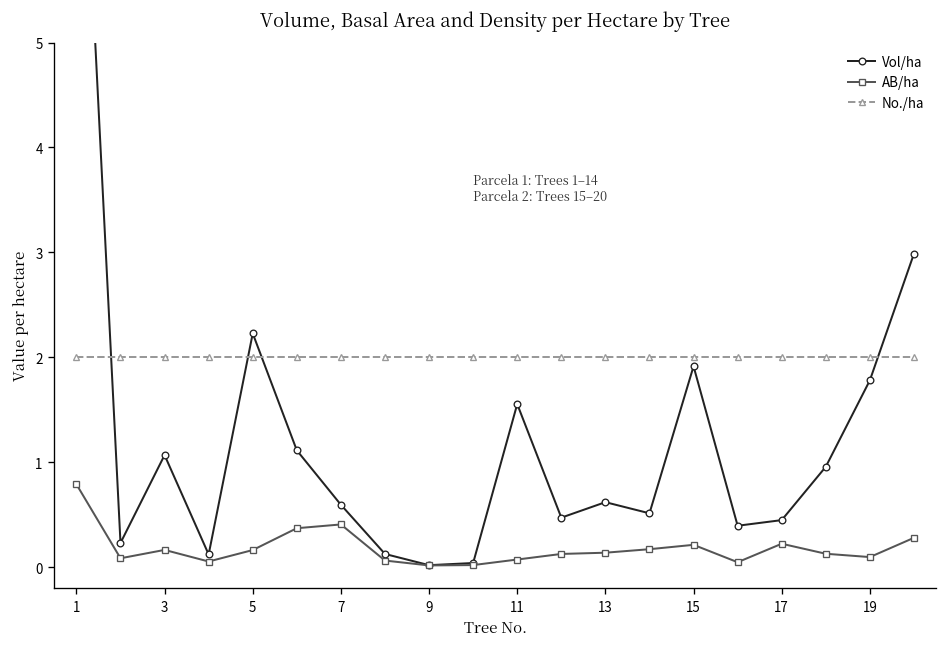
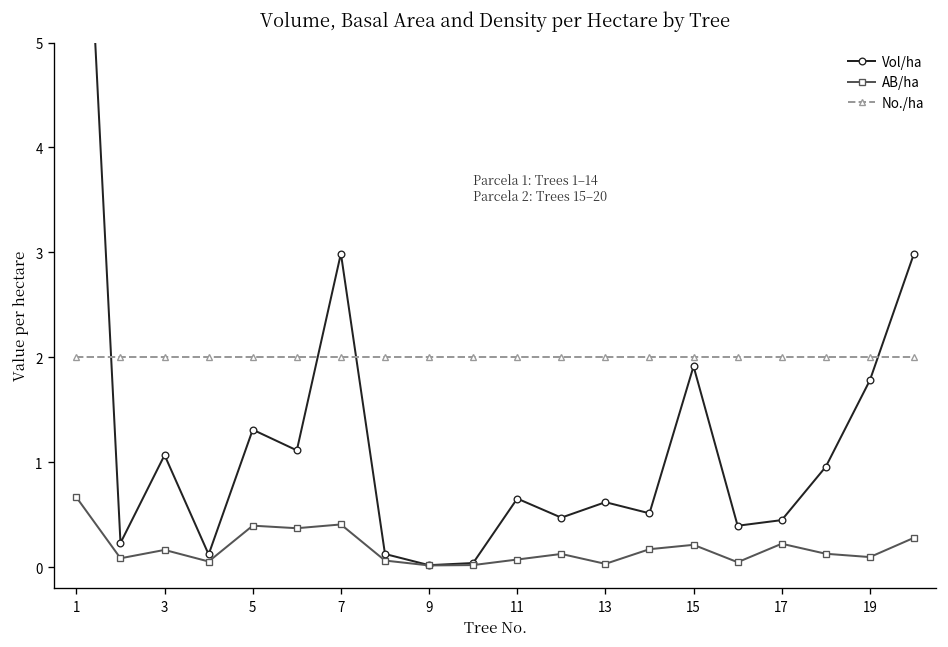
AB/ha, 1: 0.8 -> 0.7
Vol/ha, 5: 2.2 -> 1.3
AB/ha, 5: 0.2 -> 0.4
Vol/ha, 7: 0.6 -> 3.0
Vol/ha, 11: 1.6 -> 0.7
AB/ha, 13: 0.1 -> 0.0
